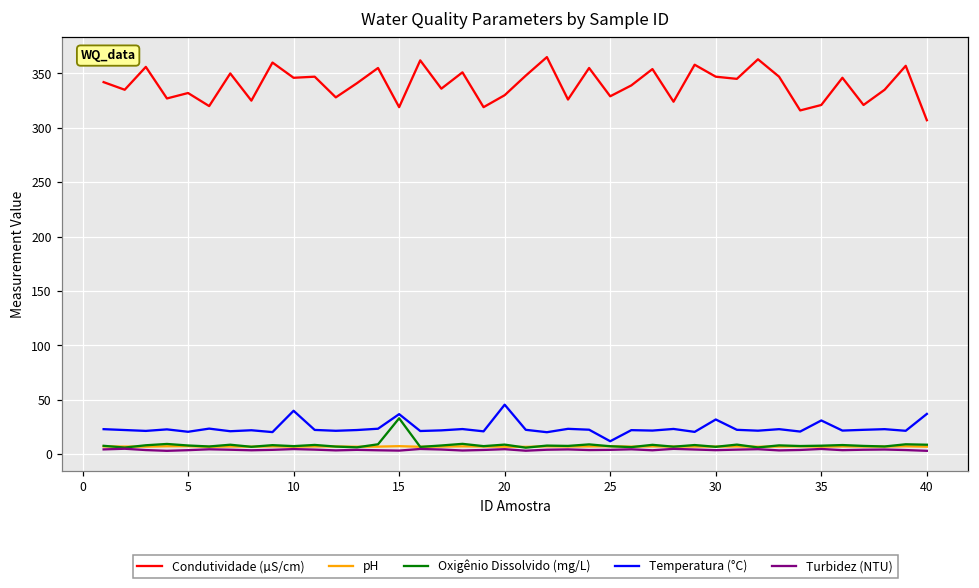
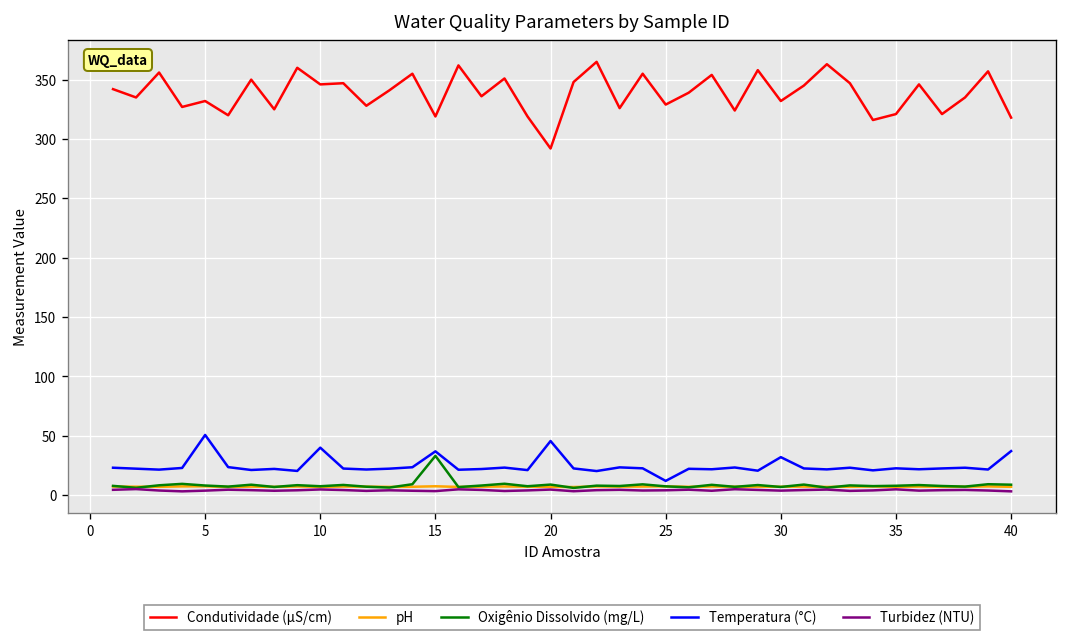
Temperatura (°C), 5: 20 -> 50
Condutividade (µS/cm), 20: 330 -> 290
Condutividade (µS/cm), 30: 350 -> 330
Temperatura (°C), 35: 30 -> 20
Condutividade (µS/cm), 40: 310 -> 320
